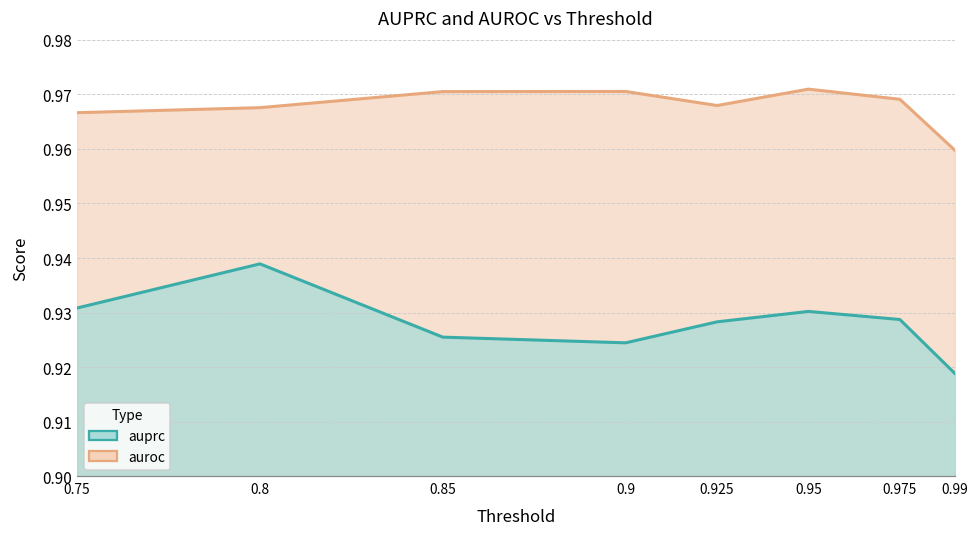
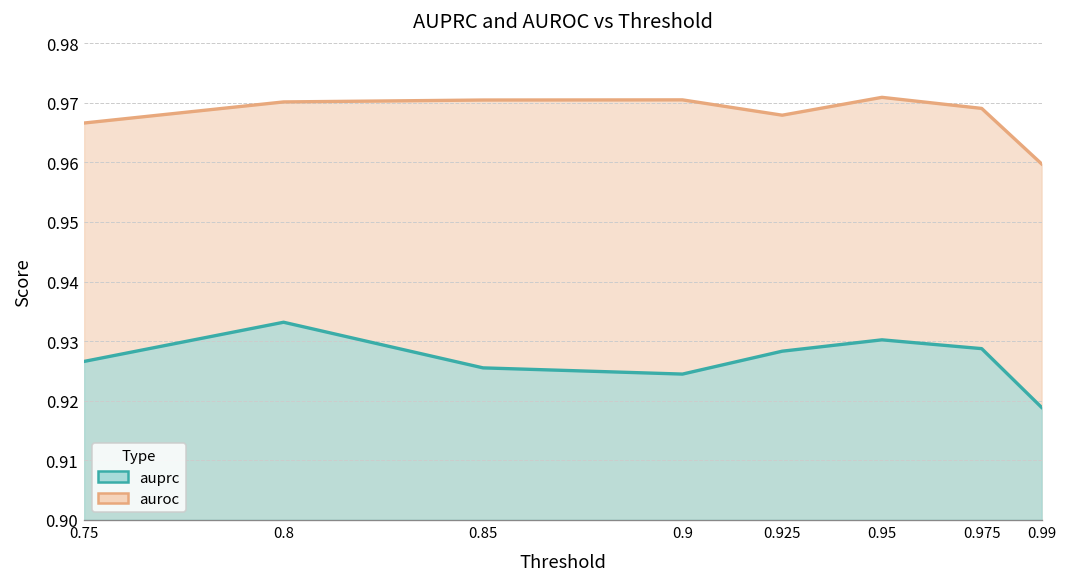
auprc, 0.75: 0.931 -> 0.927
auroc, 0.8: 0.968 -> 0.970
auprc, 0.8: 0.939 -> 0.933
